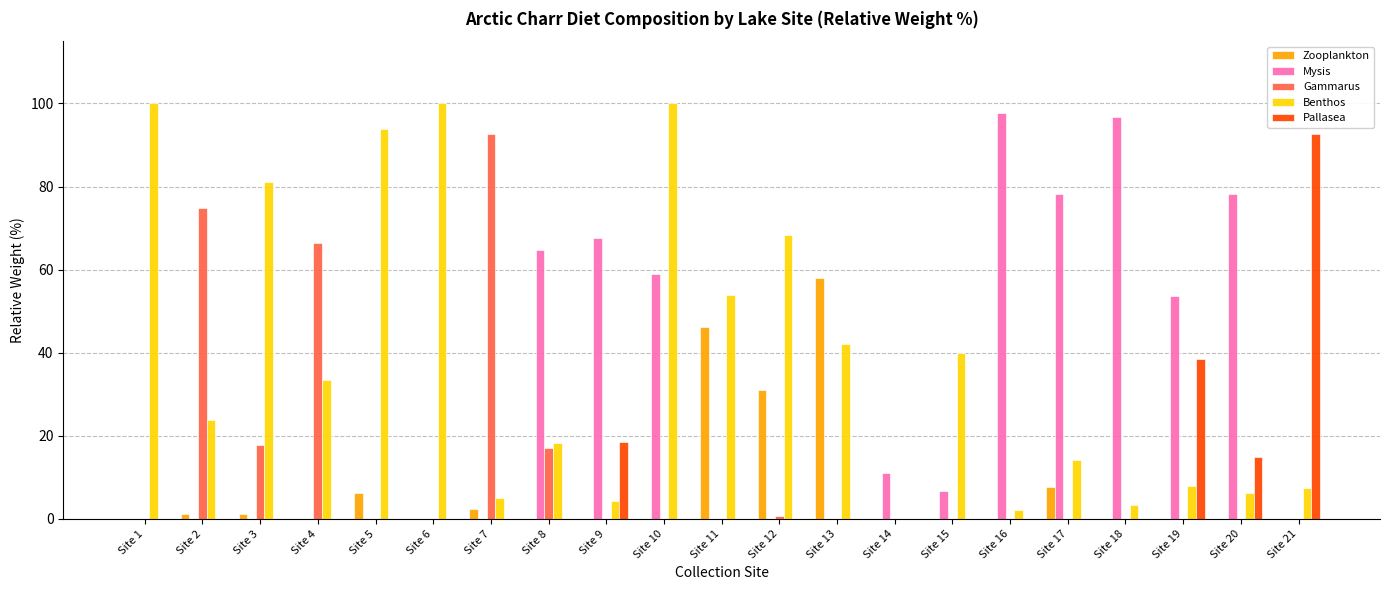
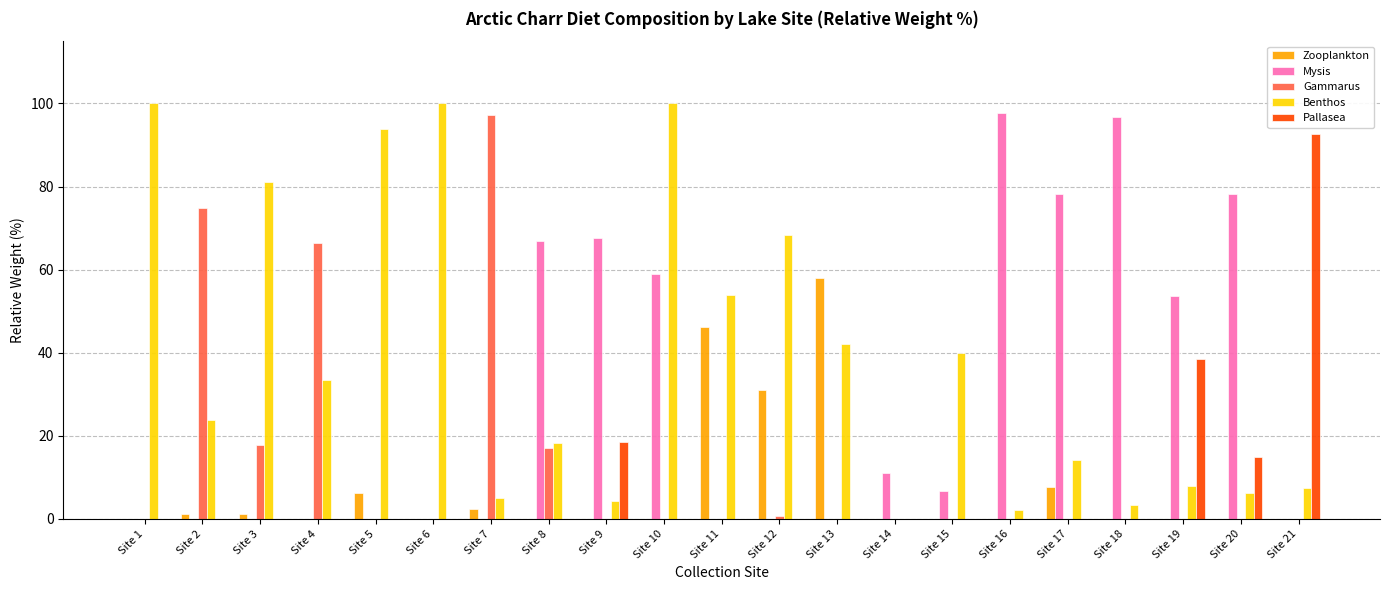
Gammarus, Site 7: 93 -> 97
Mysis, Site 8: 65 -> 67
